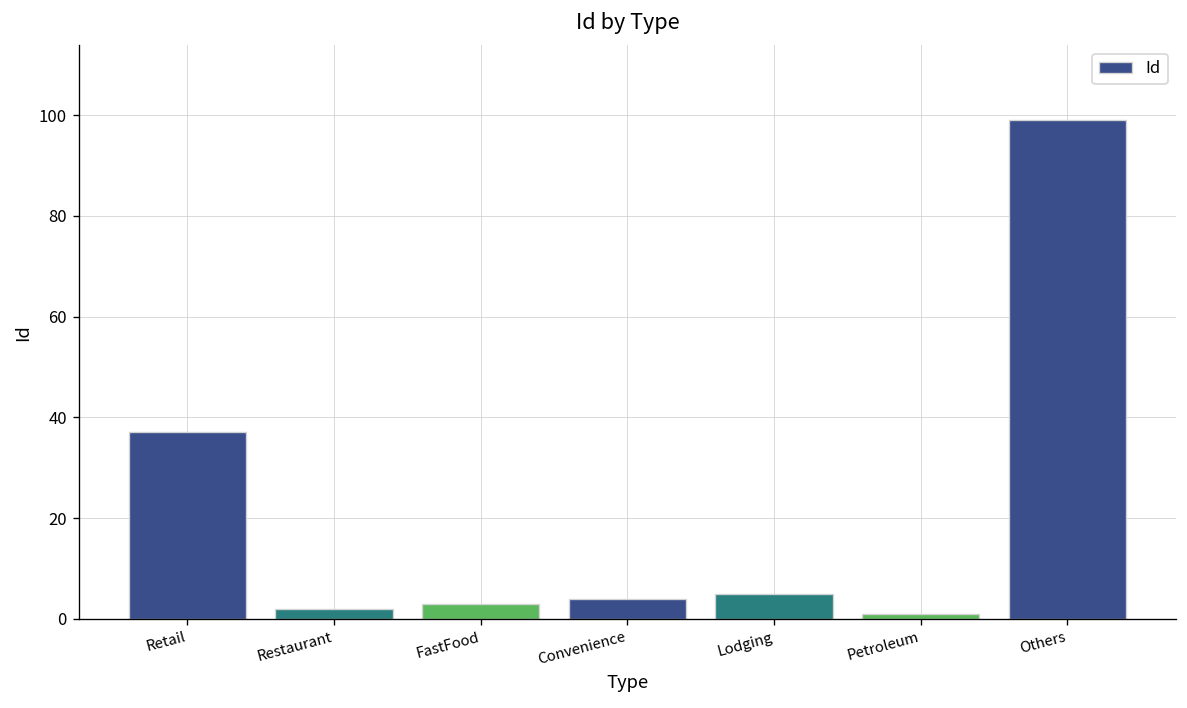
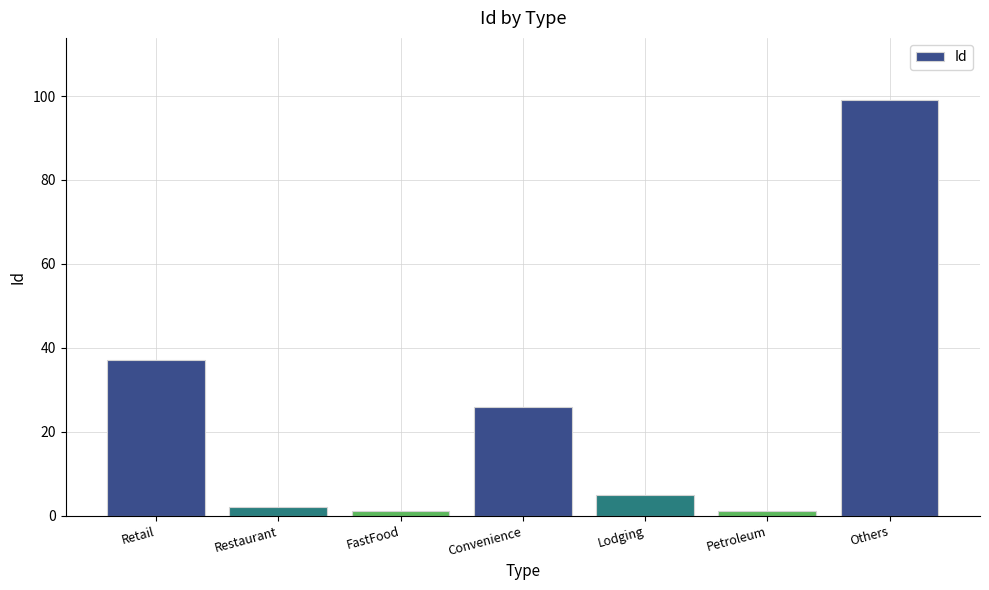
FastFood: 3 -> 1
Convenience: 4 -> 26
